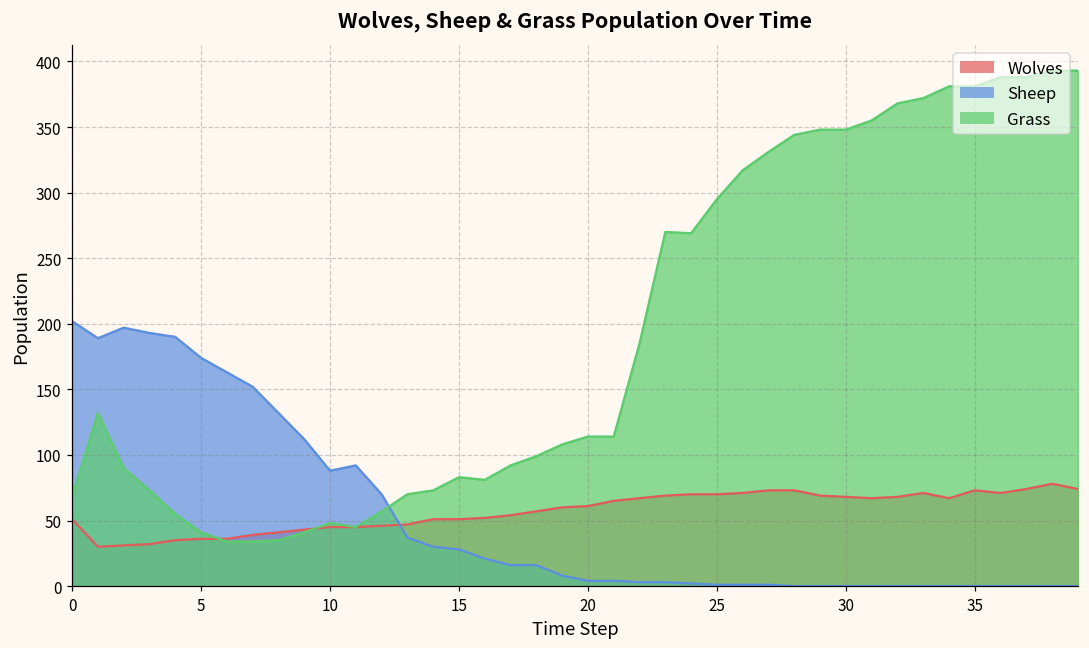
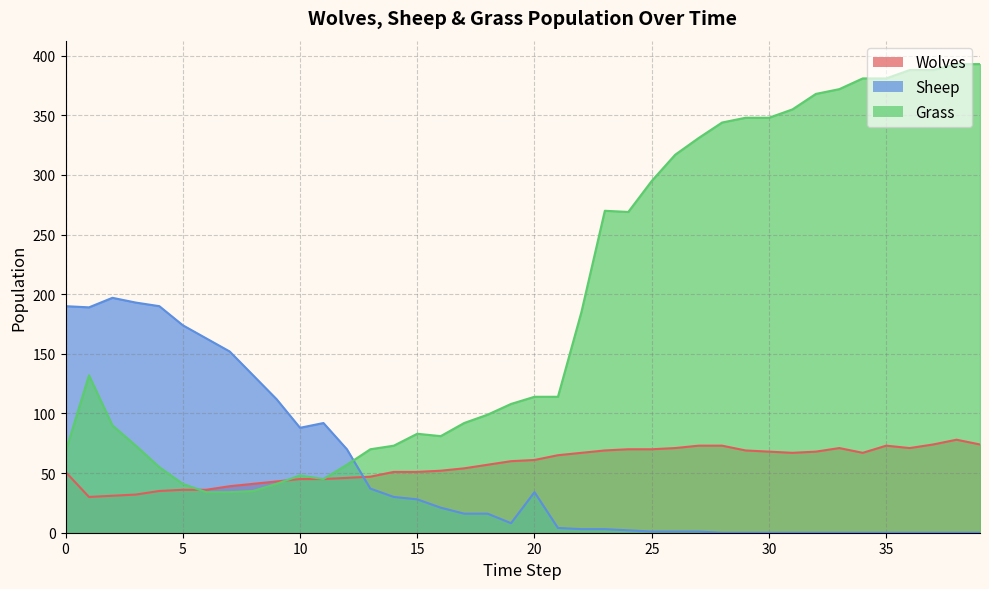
Sheep, 0: 202 -> 190
Sheep, 20: 4 -> 34
